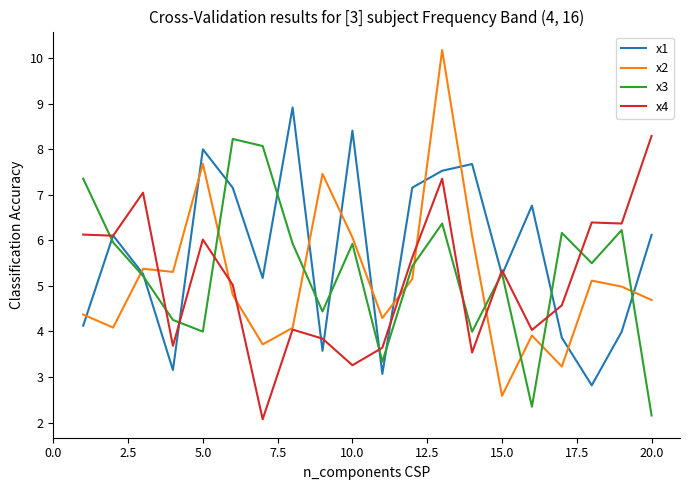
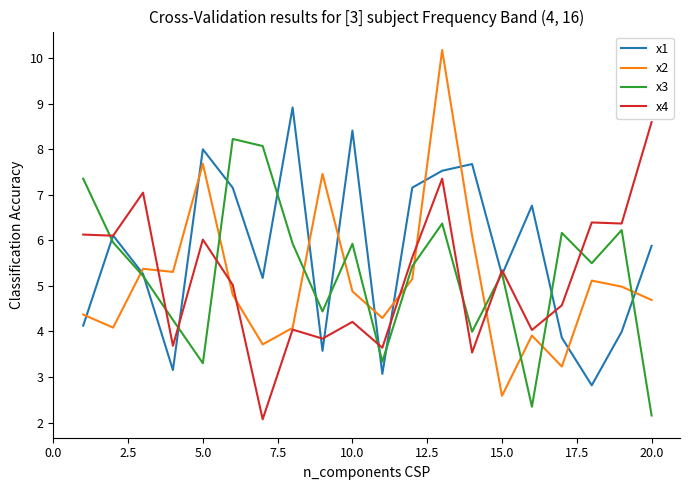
x3, 5.0: 4.0 -> 3.3
x2, 10.0: 6.1 -> 4.9
x4, 10.0: 3.3 -> 4.2
x1, 20.0: 6.1 -> 5.9
x4, 20.0: 8.3 -> 8.6
